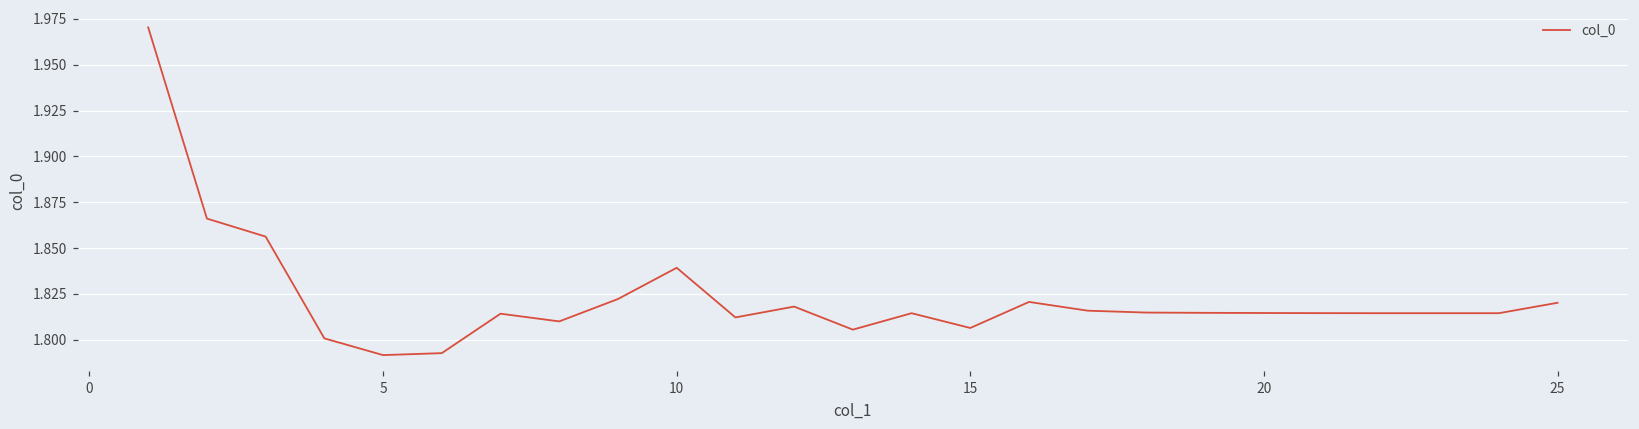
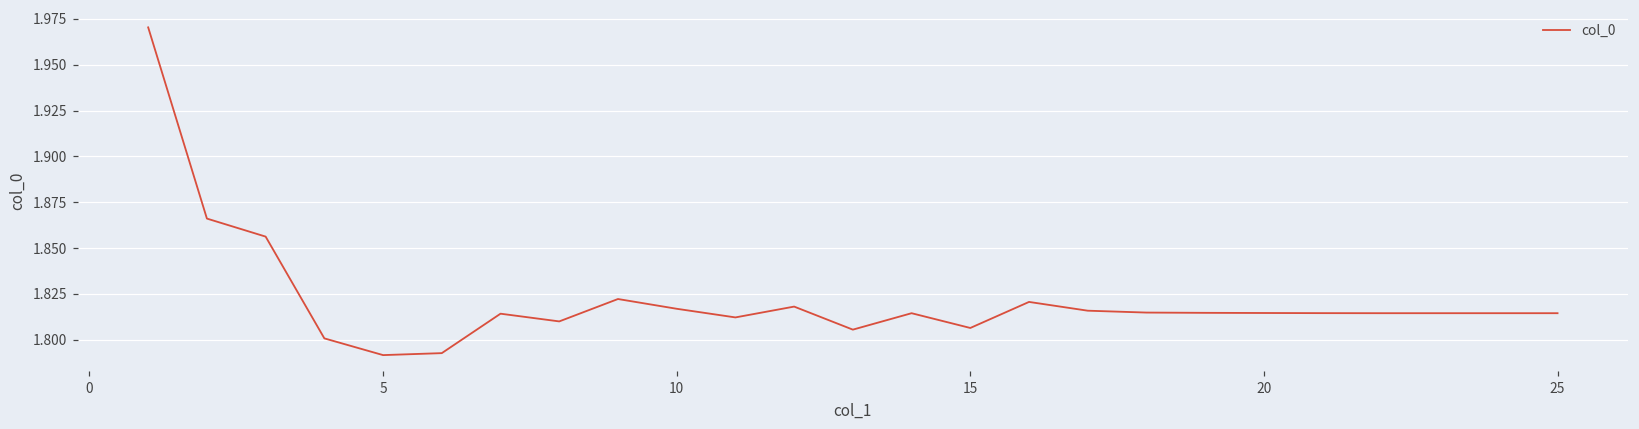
10: 1.839 -> 1.817
25: 1.820 -> 1.815
